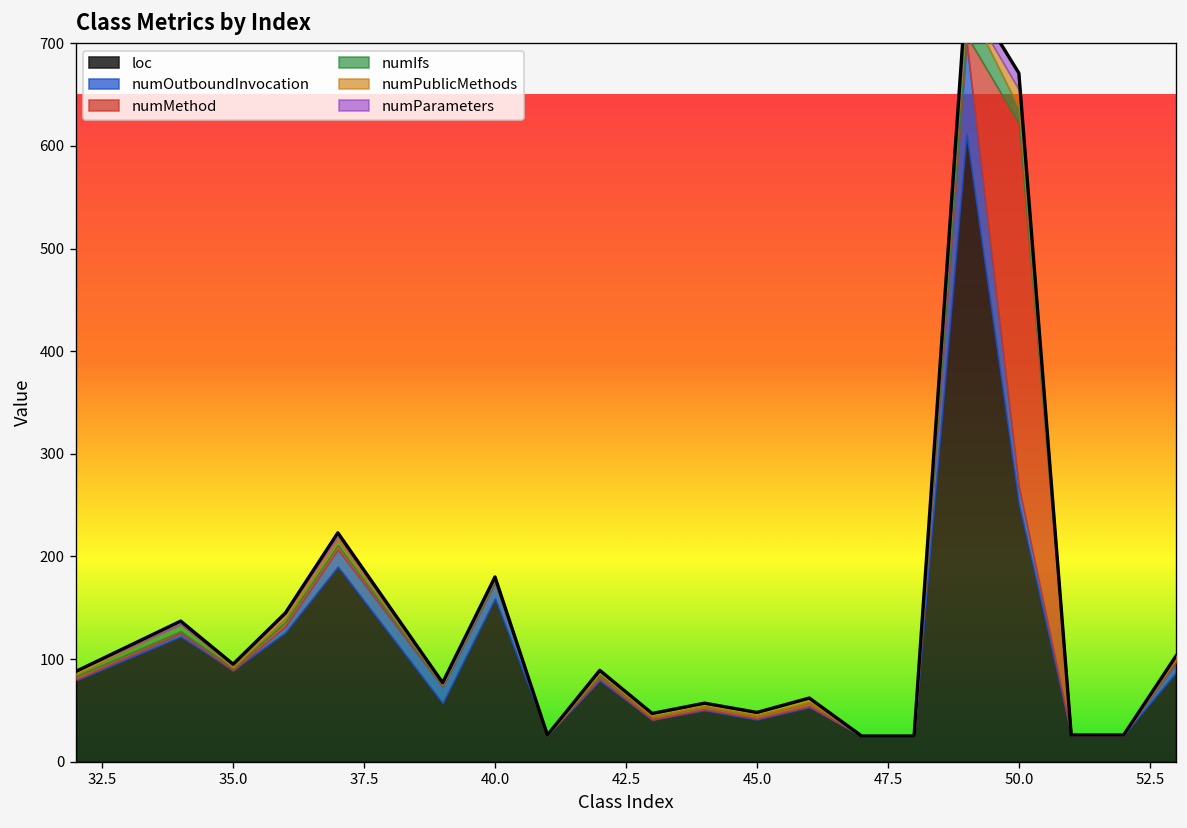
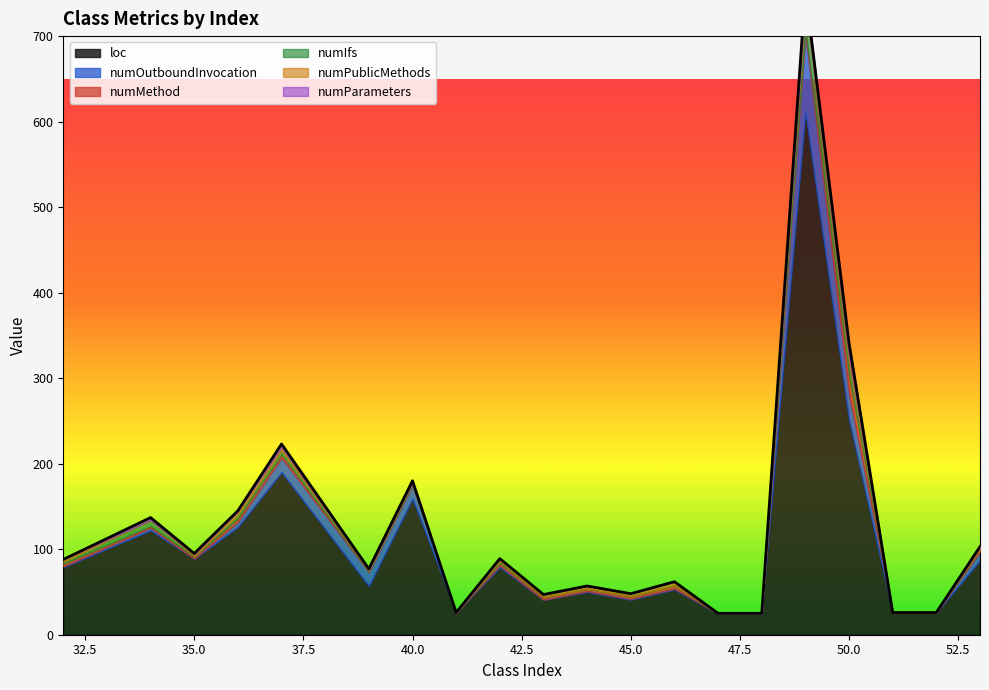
numOutboundInvocation, 50.0: 20 -> 30
numMethod, 50.0: 350 -> 20
numPublicMethods, 50.0: 20 -> 10
